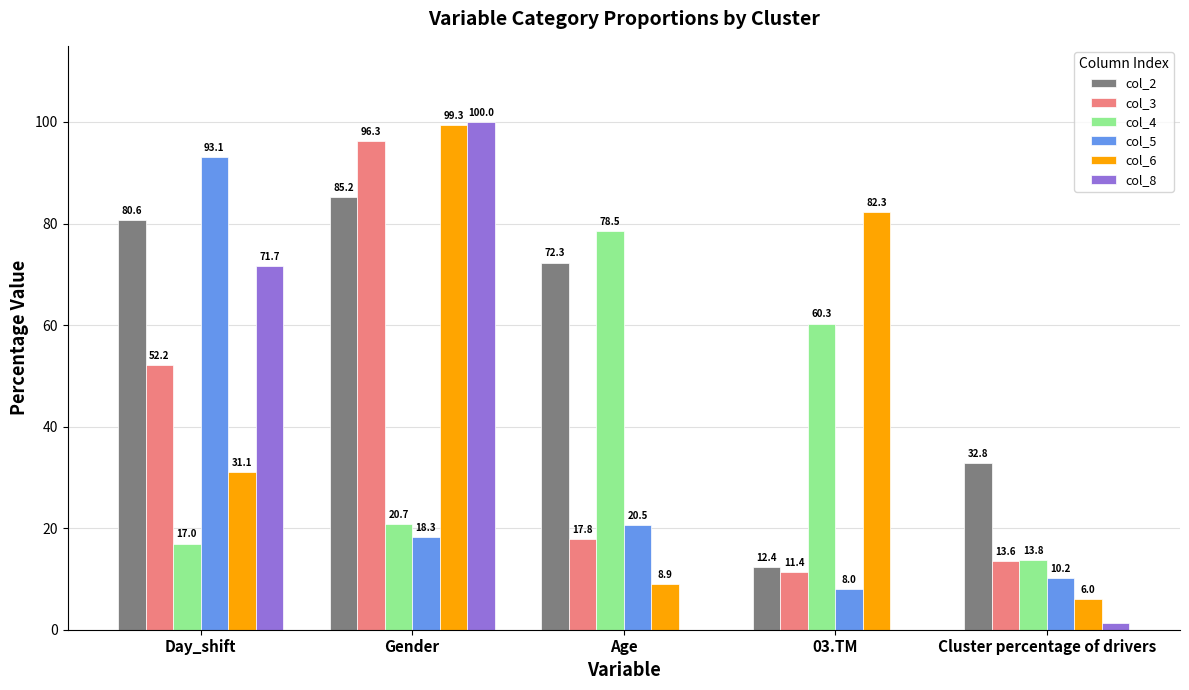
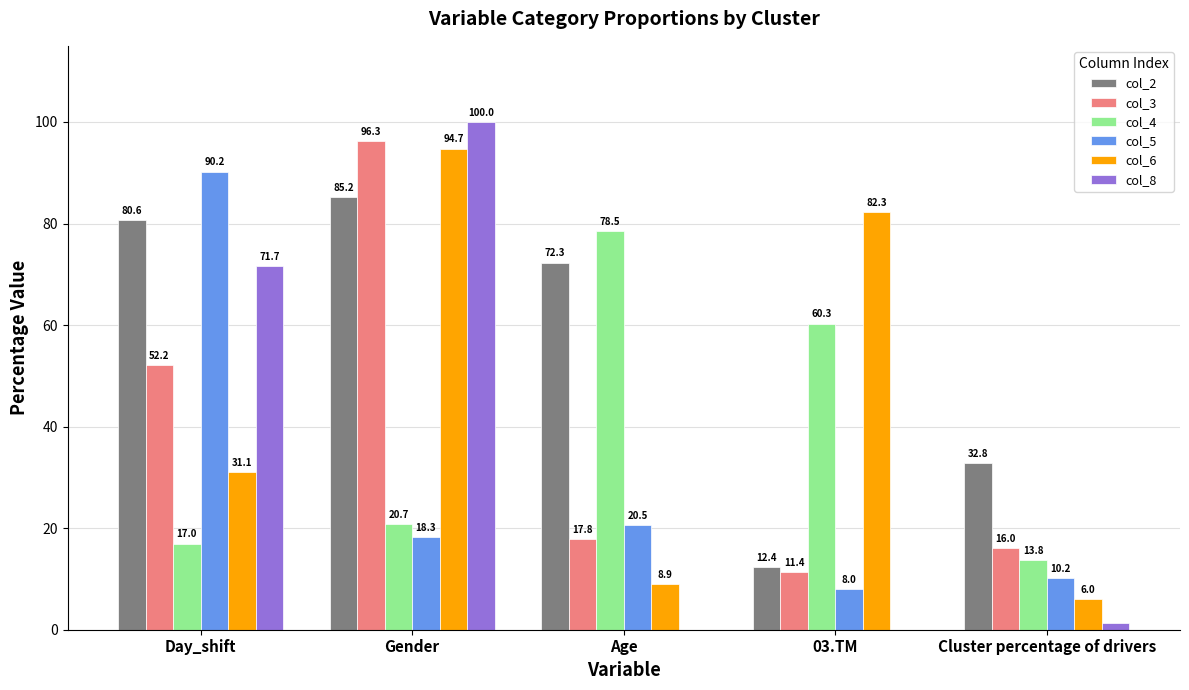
col_5, Day_shift: 93.1 -> 90.2
col_6, Gender: 99.3 -> 94.7
col_3, Cluster percentage of drivers: 13.6 -> 16.0
